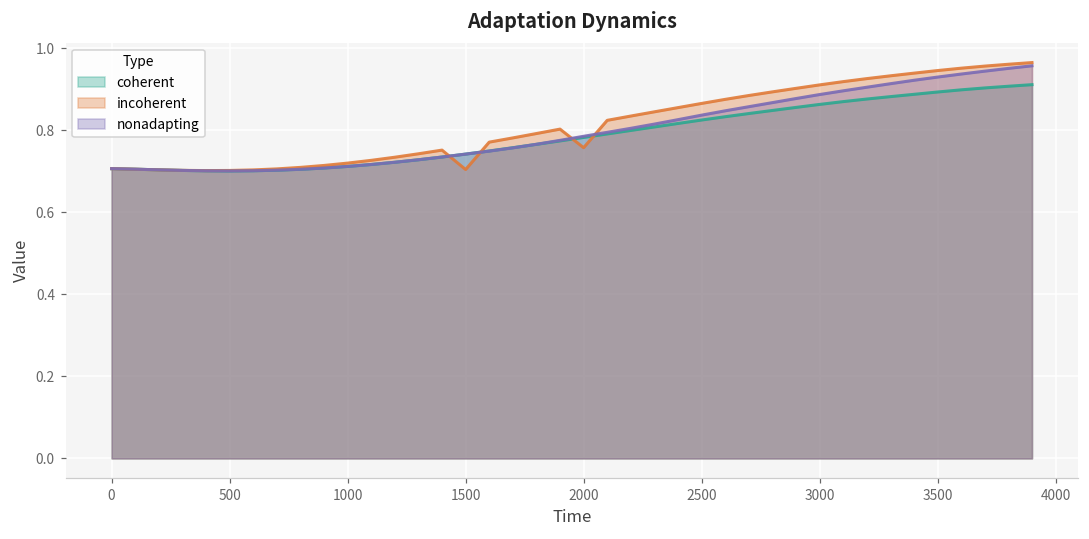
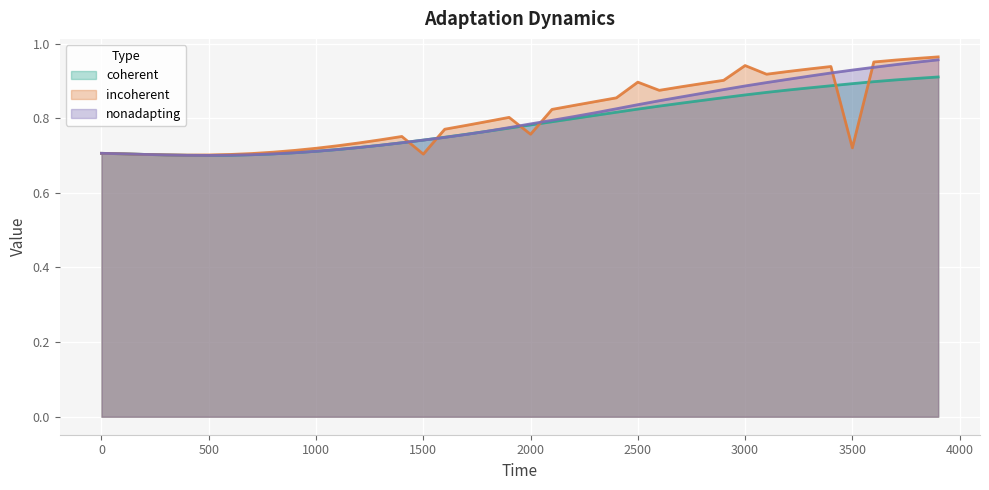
incoherent, 2500: 0.86 -> 0.90
incoherent, 3000: 0.91 -> 0.94
incoherent, 3500: 0.95 -> 0.72
